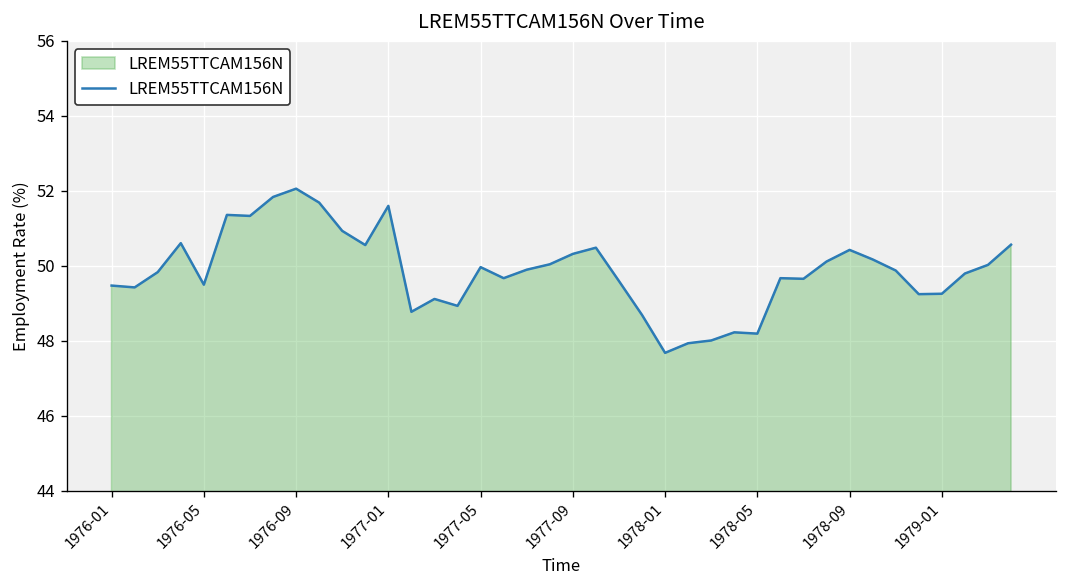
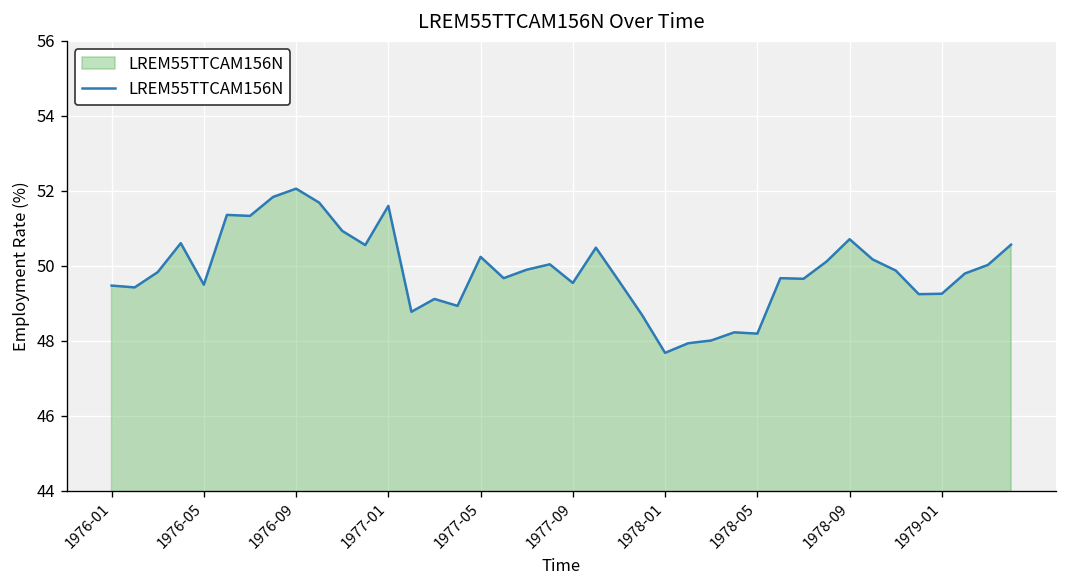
1977-05: 50.0 -> 50.2
1977-09: 50.3 -> 49.5
1978-09: 50.4 -> 50.7
